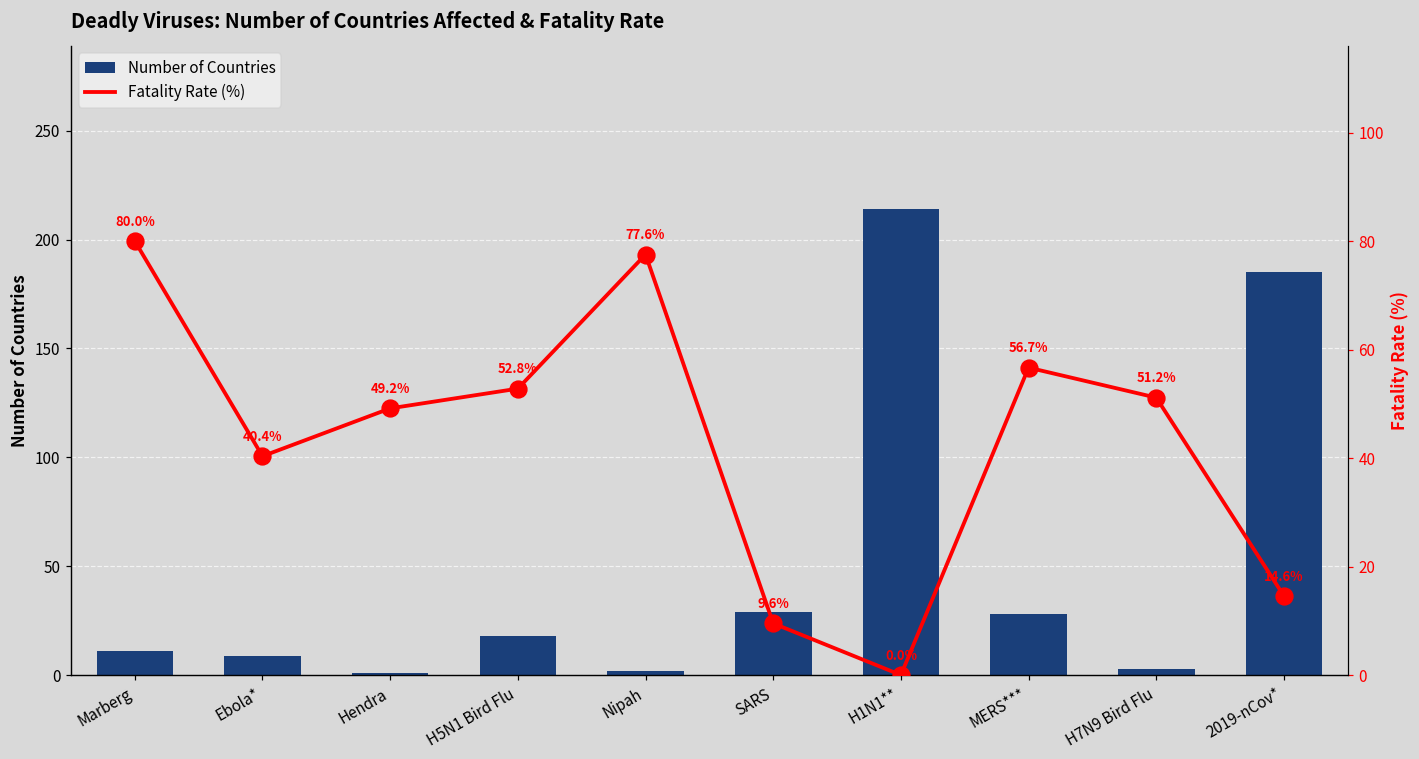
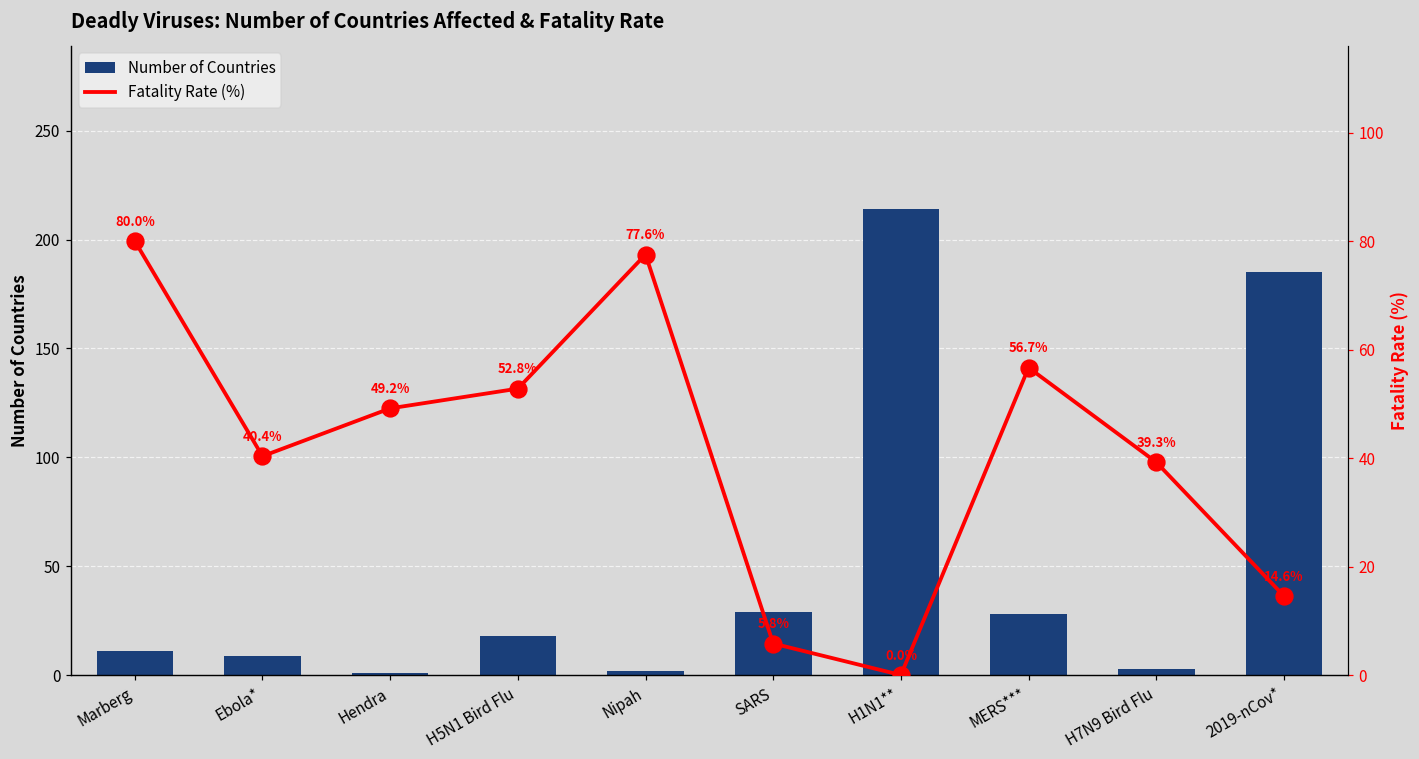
Fatality Rate (%), SARS: 9.6% -> 5.8%
Fatality Rate (%), H7N9 Bird Flu: 51.2% -> 39.3%
